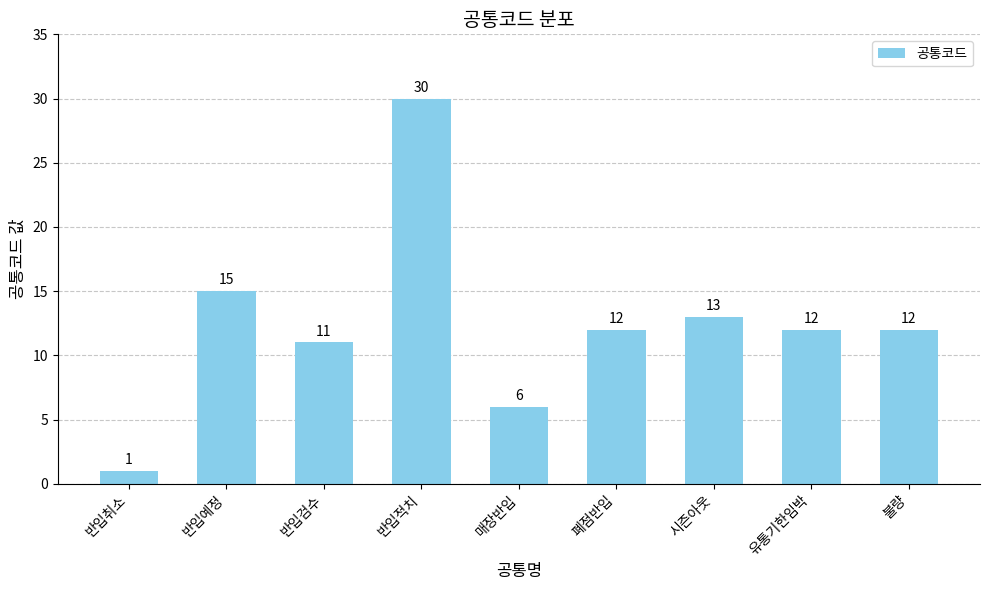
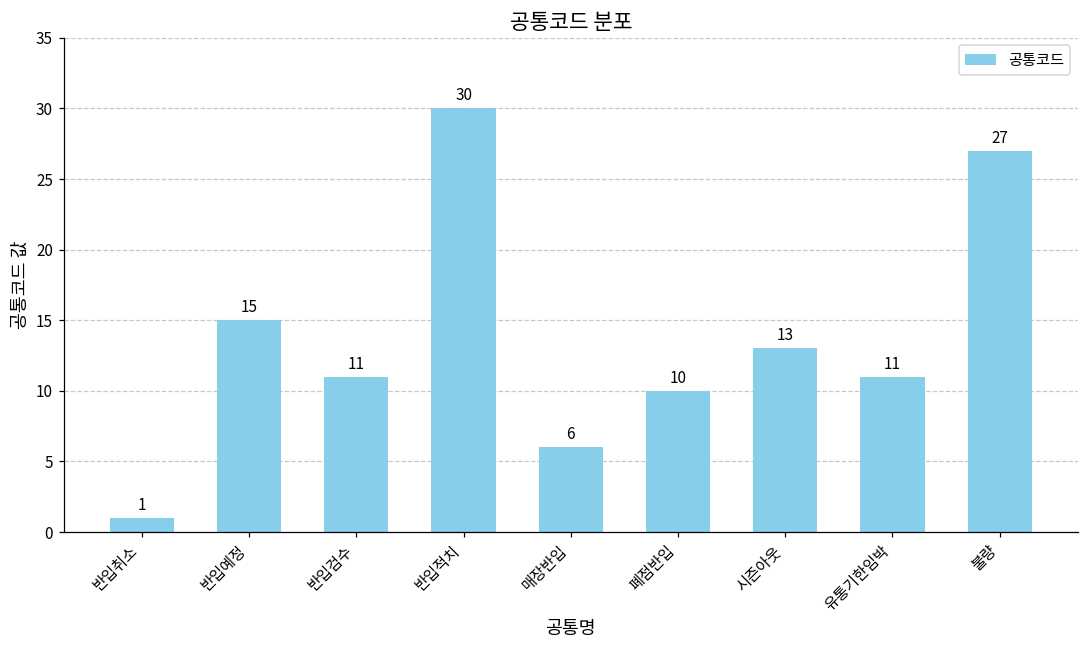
폐점반입: 12 -> 10
유통기한임박: 12 -> 11
불량: 12 -> 27
